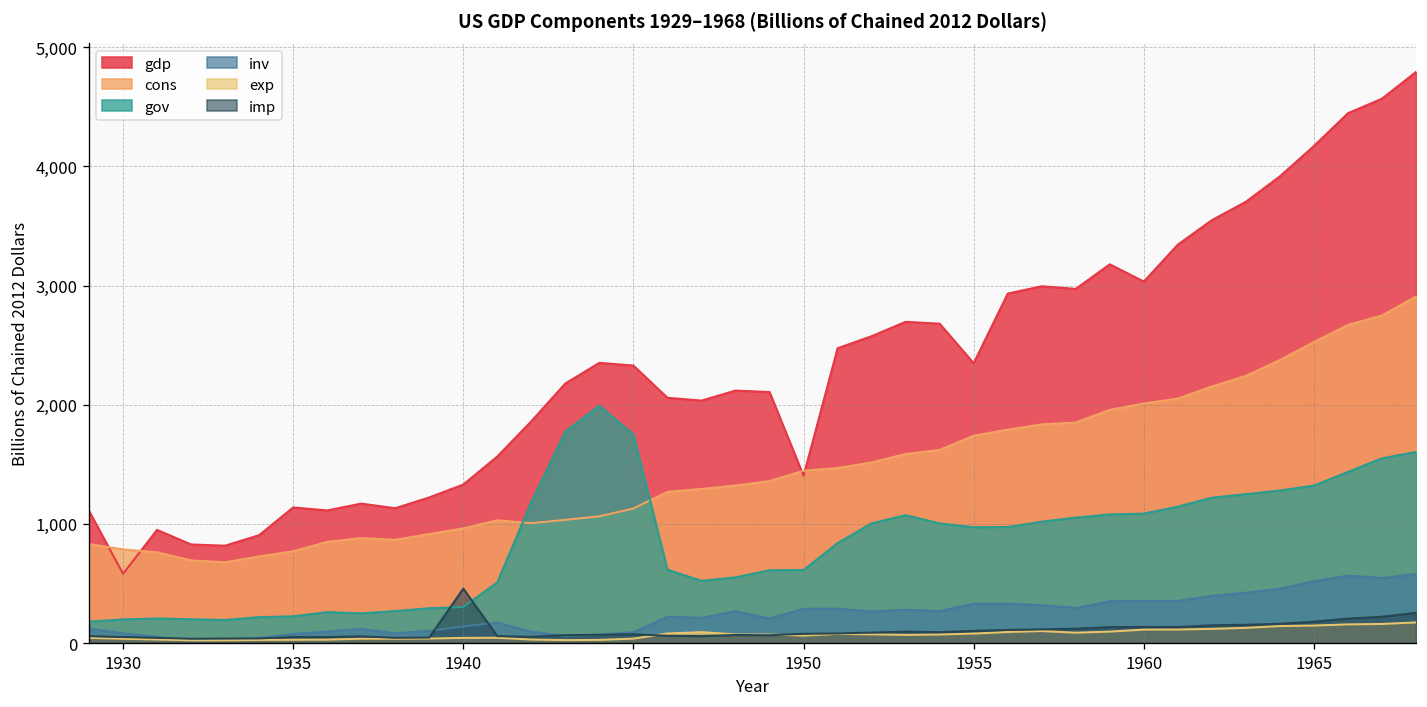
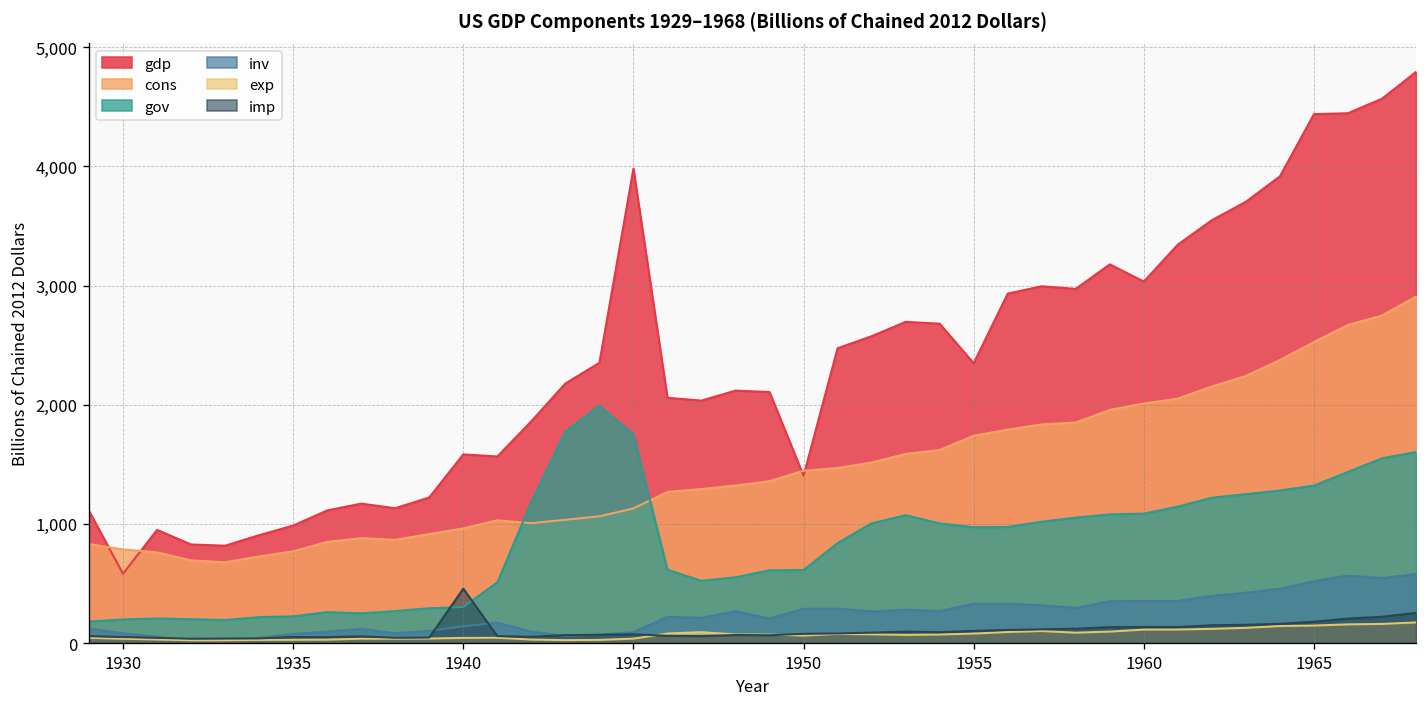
gdp, 1935: 1,100 -> 1,000
gdp, 1940: 1,300 -> 1,600
gdp, 1945: 2,300 -> 4,000
gdp, 1965: 4,200 -> 4,400
